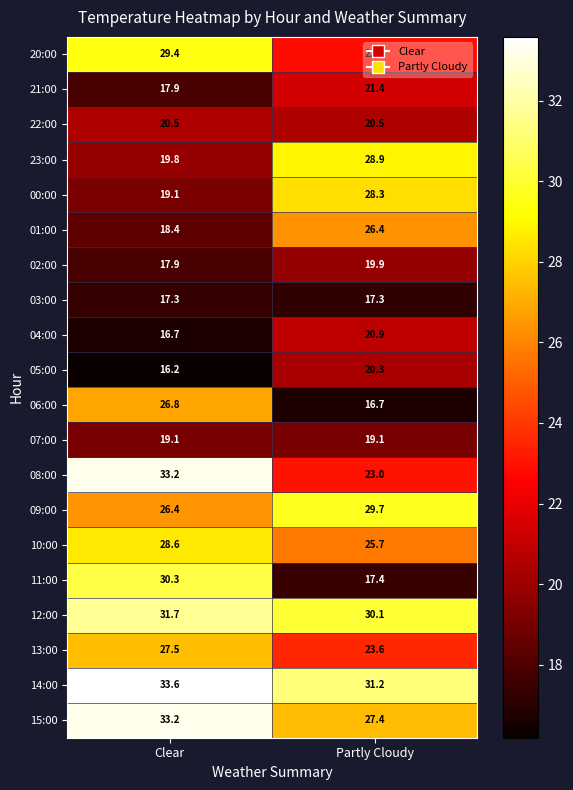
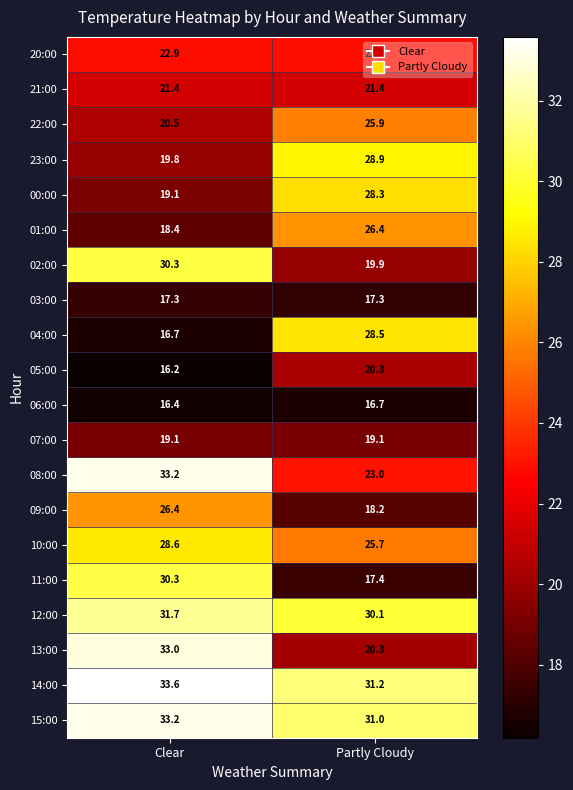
20:00, Clear: 29.4 -> 22.9
21:00, Clear: 17.9 -> 21.4
22:00, Partly Cloudy: 20.5 -> 25.9
02:00, Clear: 17.9 -> 30.3
04:00, Partly Cloudy: 20.9 -> 28.5
06:00, Clear: 26.8 -> 16.4
09:00, Partly Cloudy: 29.7 -> 18.2
13:00, Clear: 27.5 -> 33.0
13:00, Partly Cloudy: 23.6 -> 20.3
15:00, Partly Cloudy: 27.4 -> 31.0
